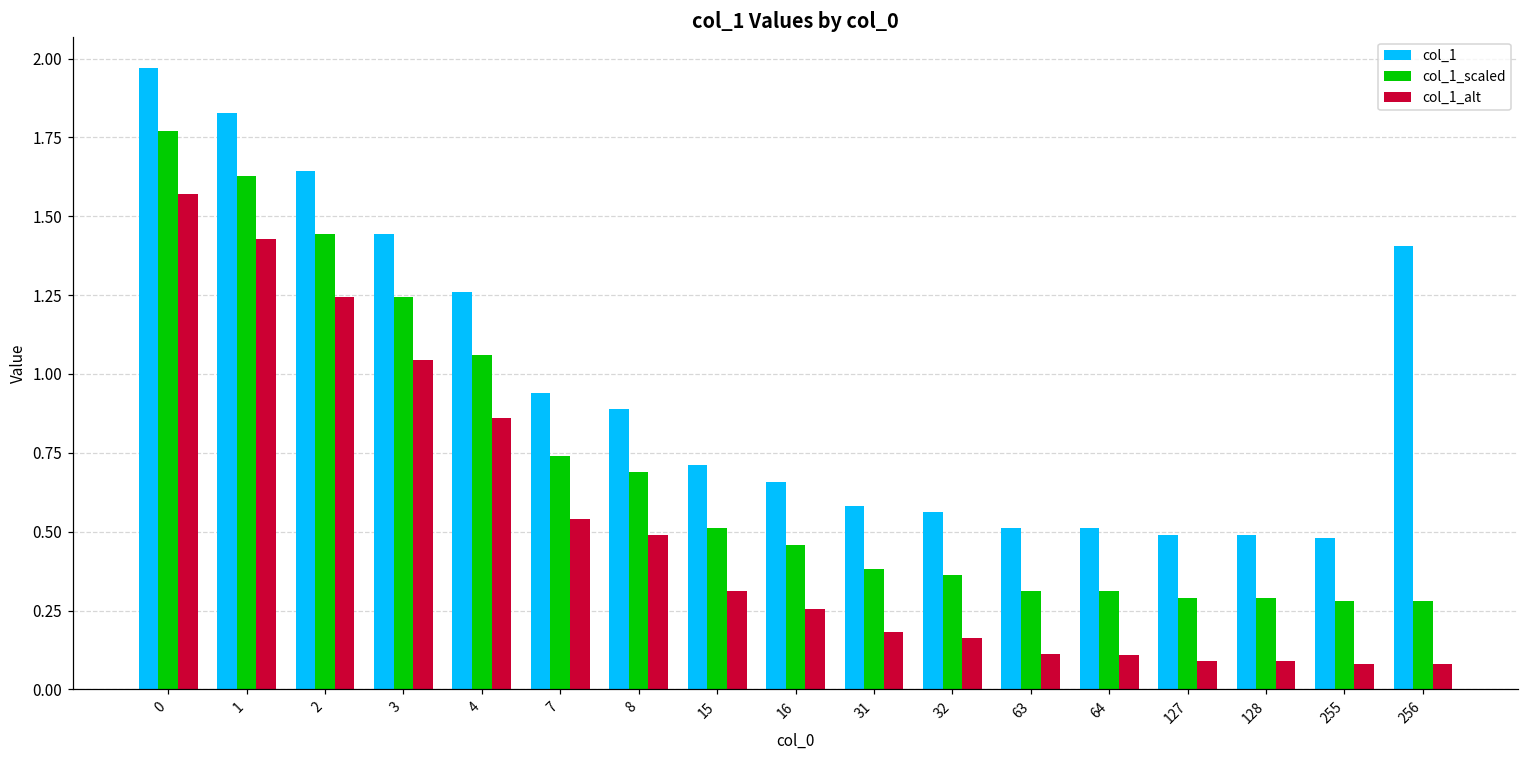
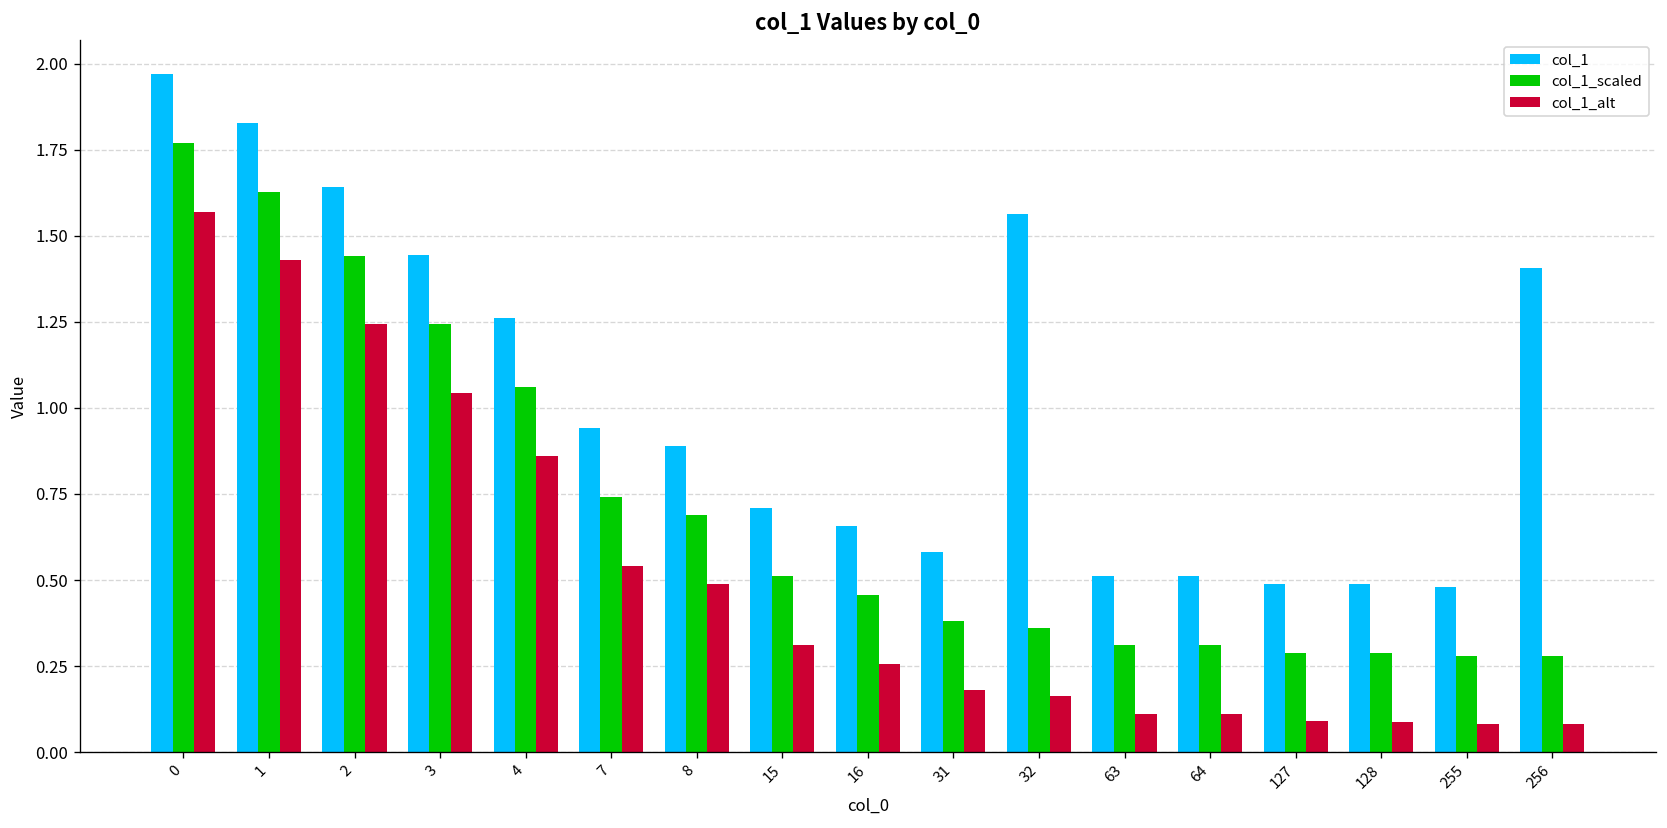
col_1, 32: 0.56 -> 1.56
